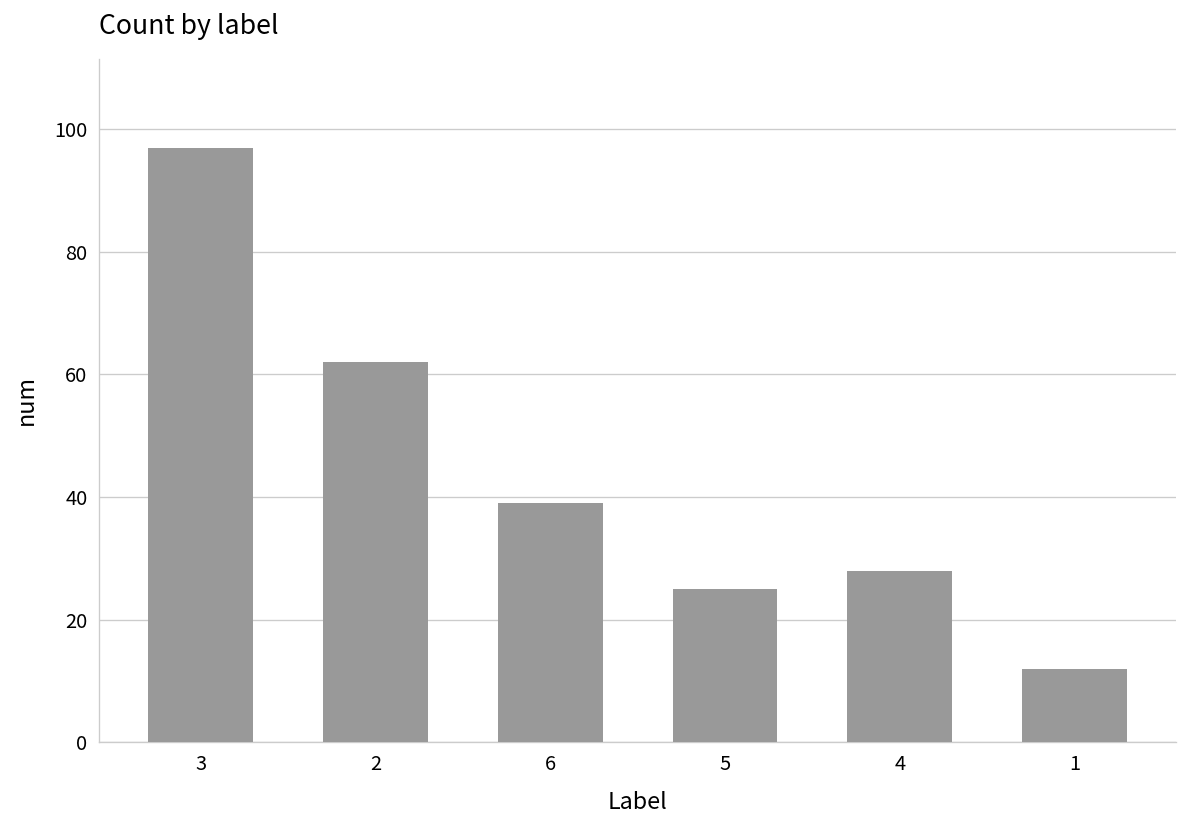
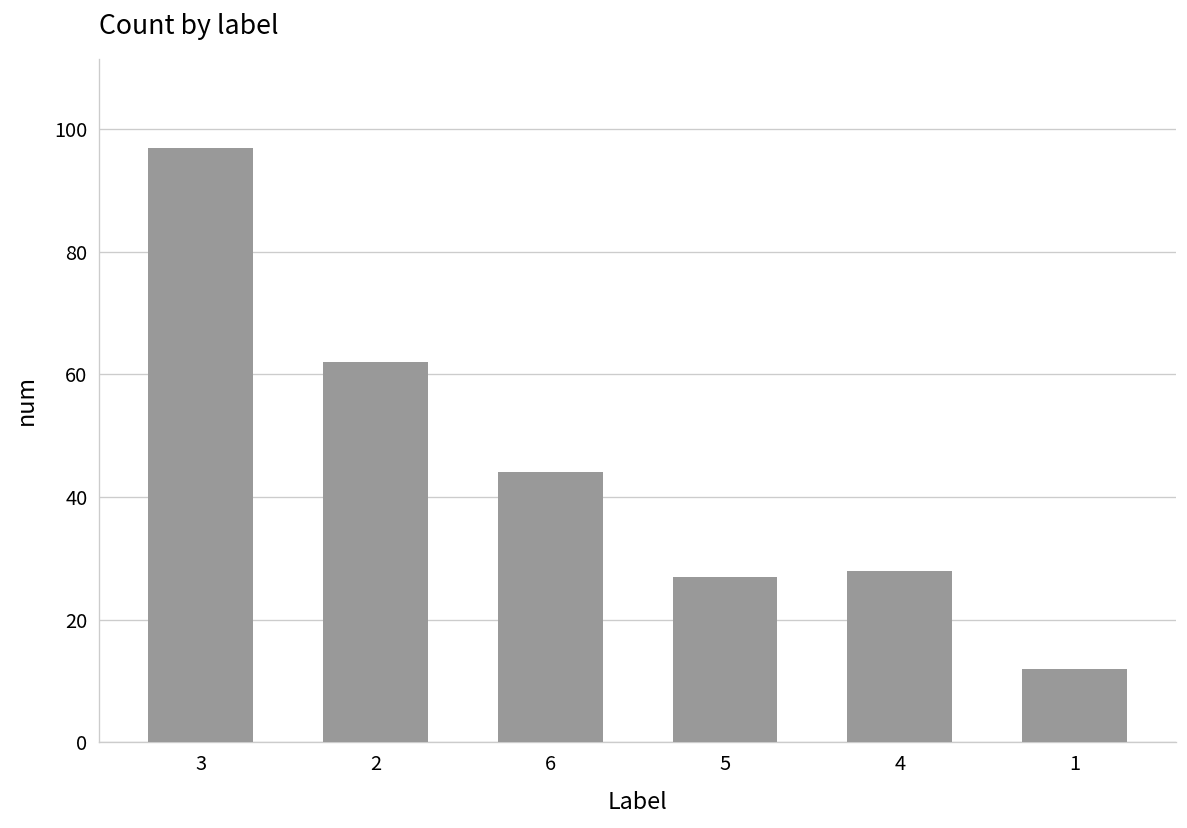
6: 39 -> 44
5: 25 -> 27
